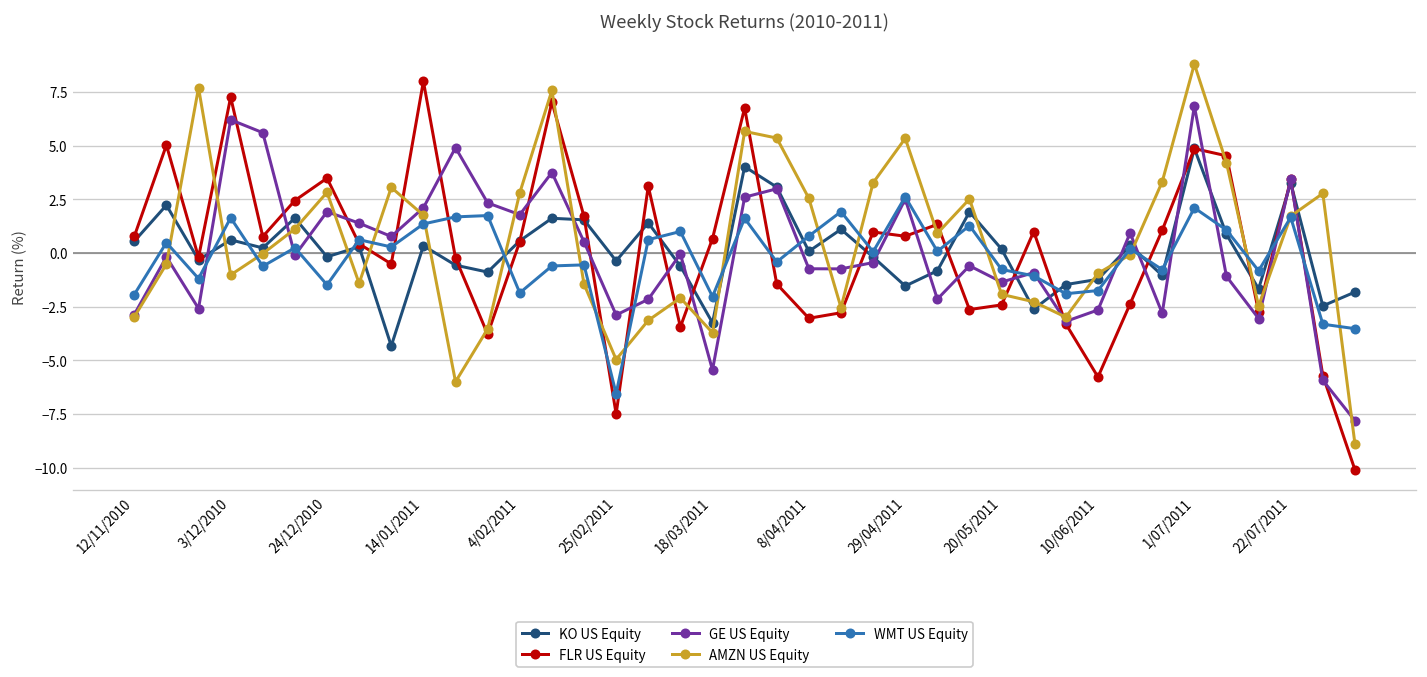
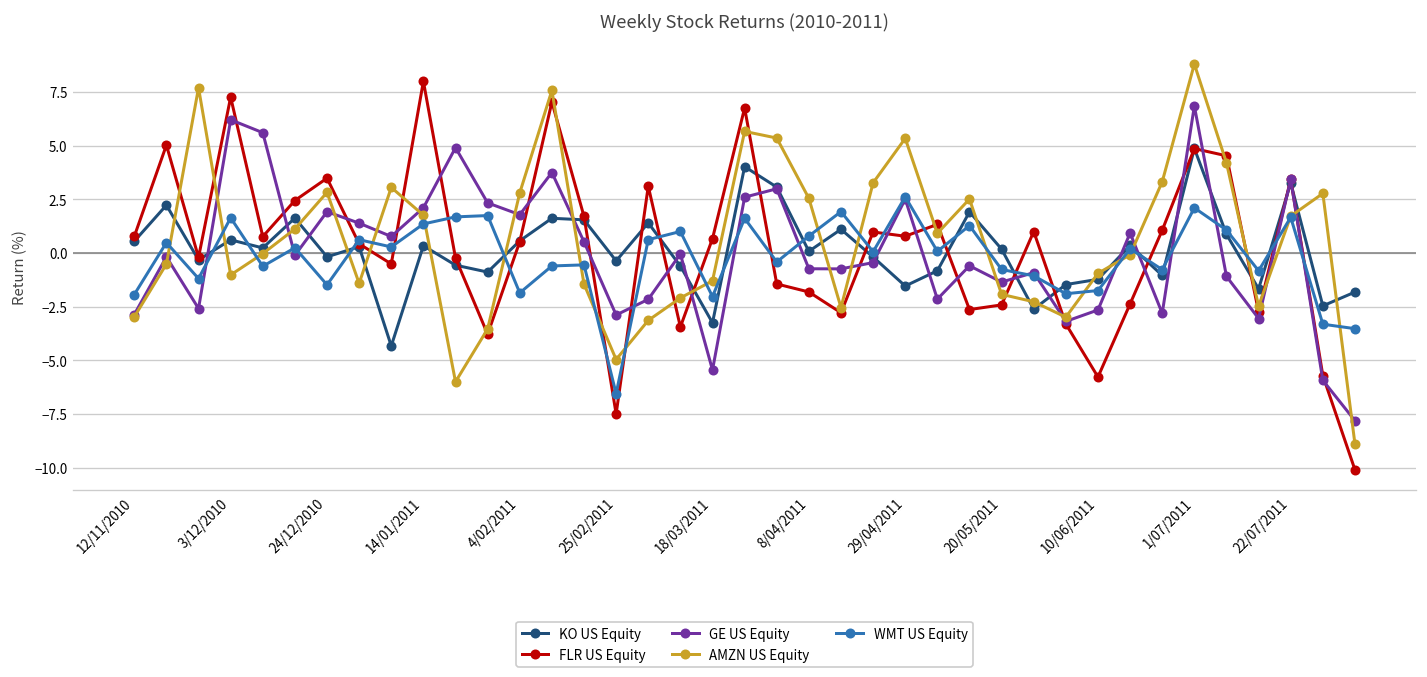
AMZN US Equity, 18/03/2011: -3.7 -> -1.3
FLR US Equity, 8/04/2011: -3.0 -> -1.8
